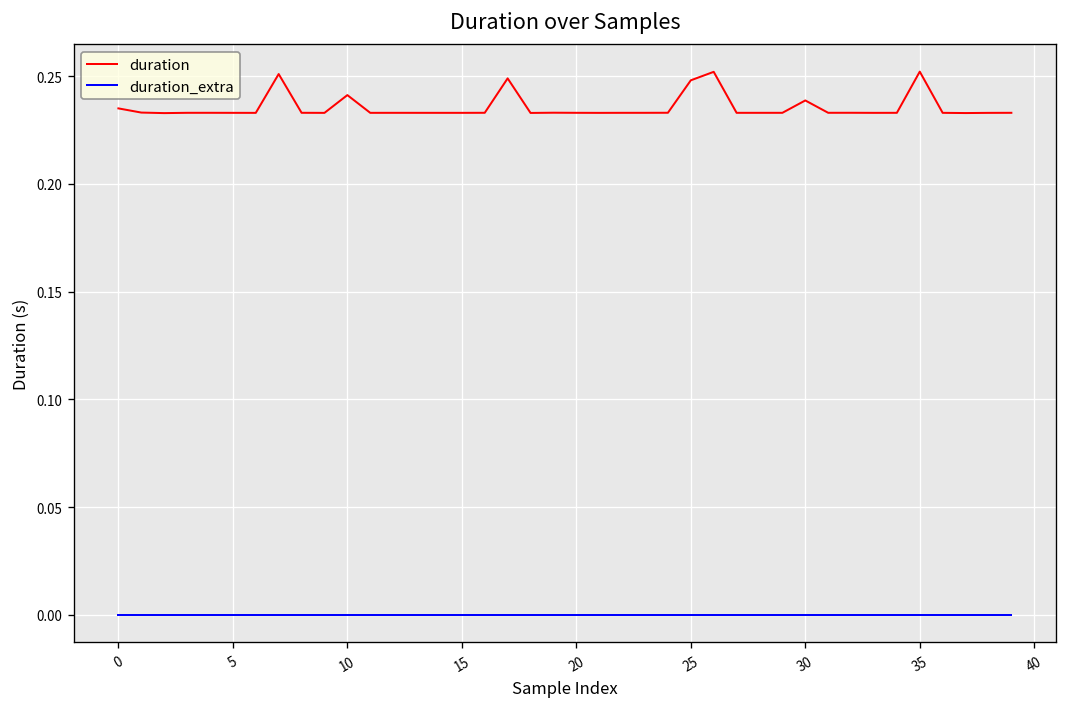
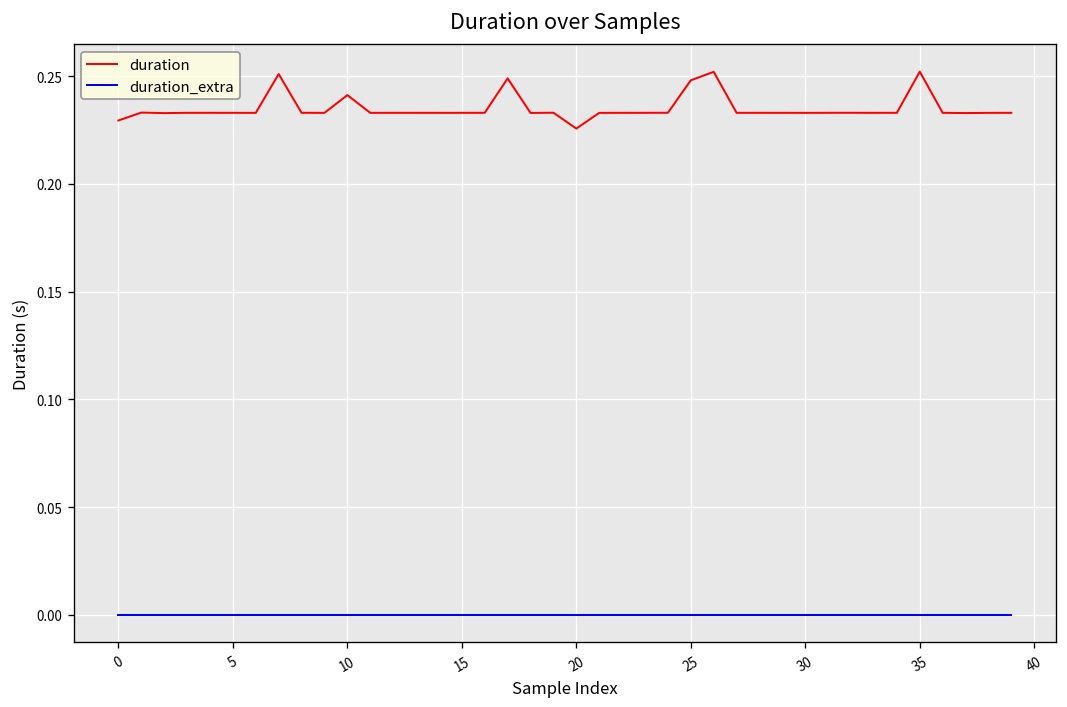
duration, 0: 0.235 -> 0.229
duration, 20: 0.233 -> 0.226
duration, 30: 0.239 -> 0.233
